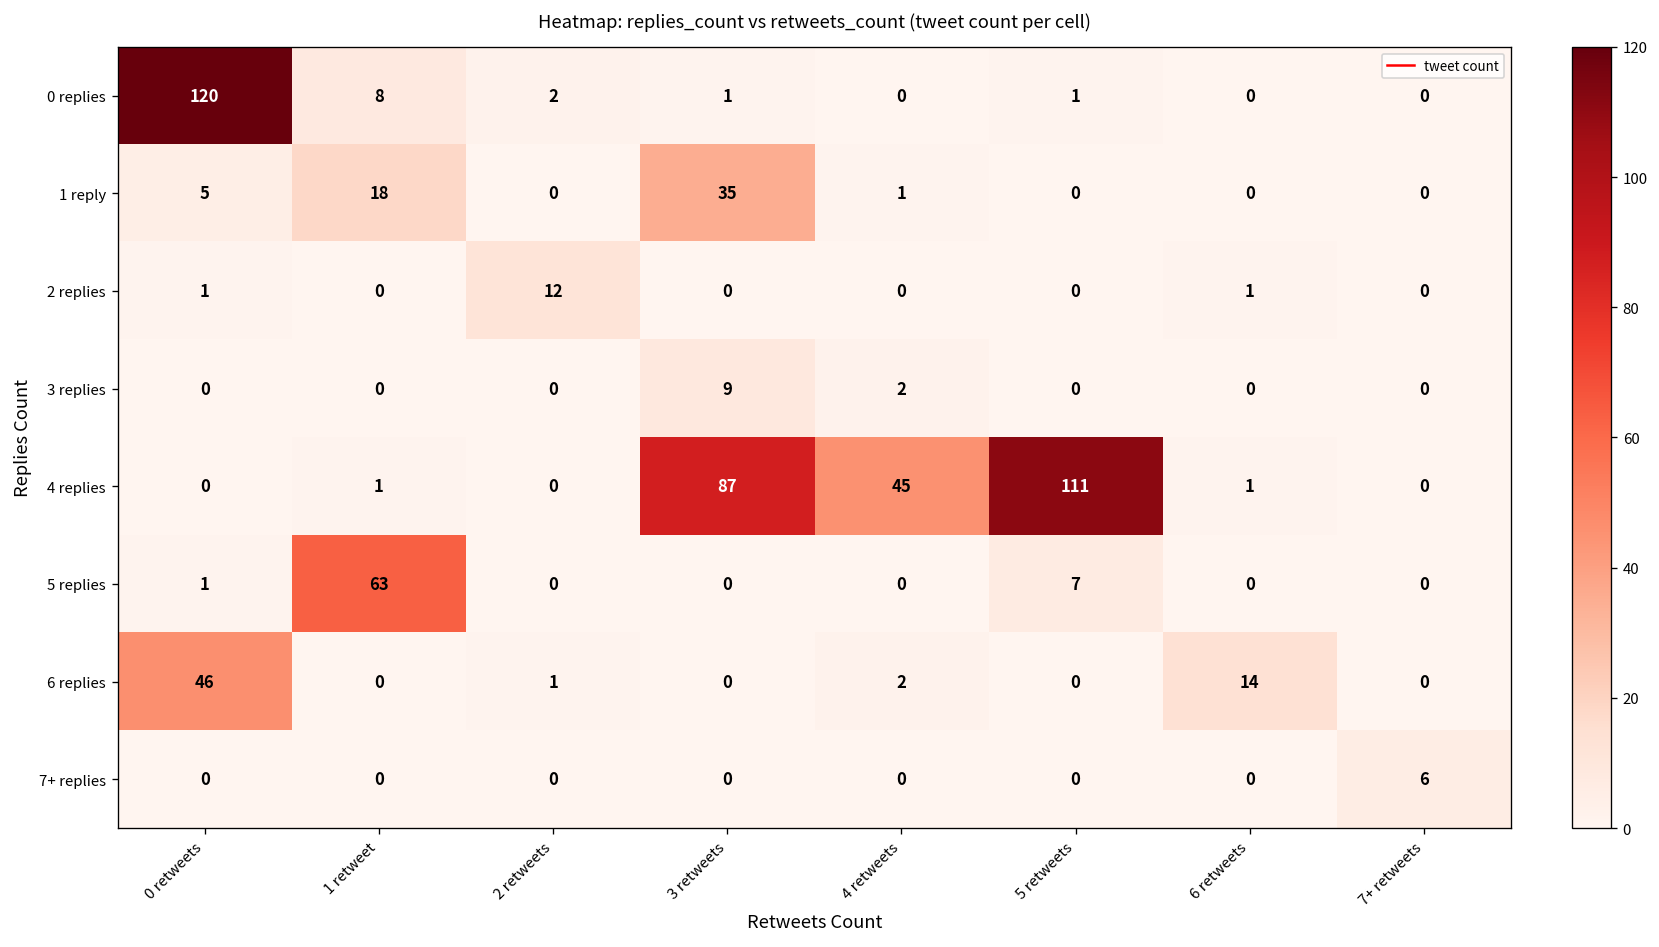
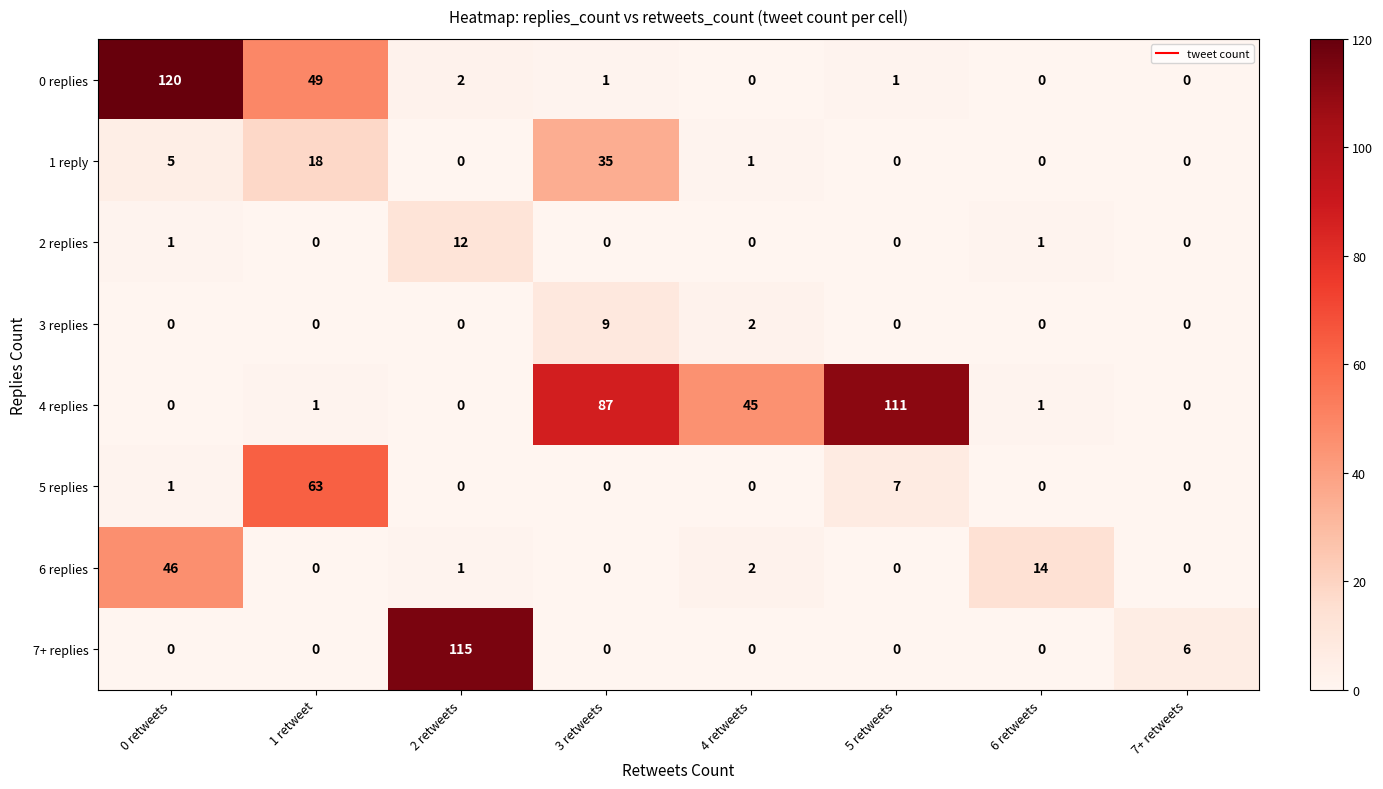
0 replies, 1 retweet: 8 -> 49
7+ replies, 2 retweets: 0 -> 115
